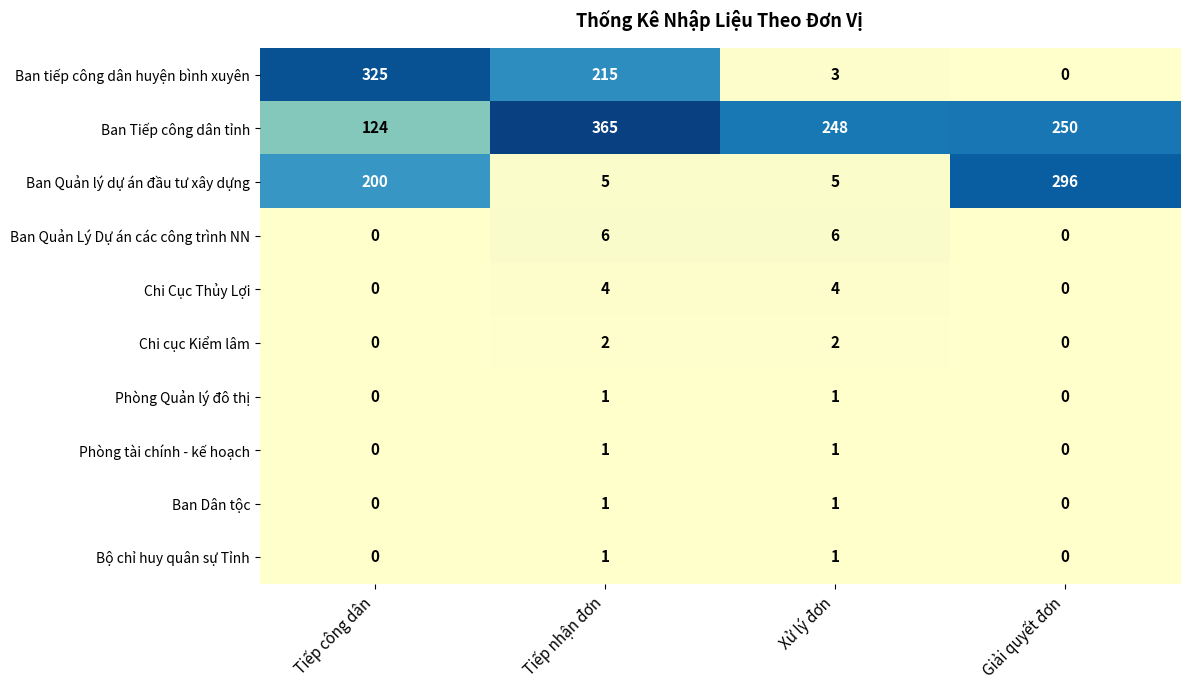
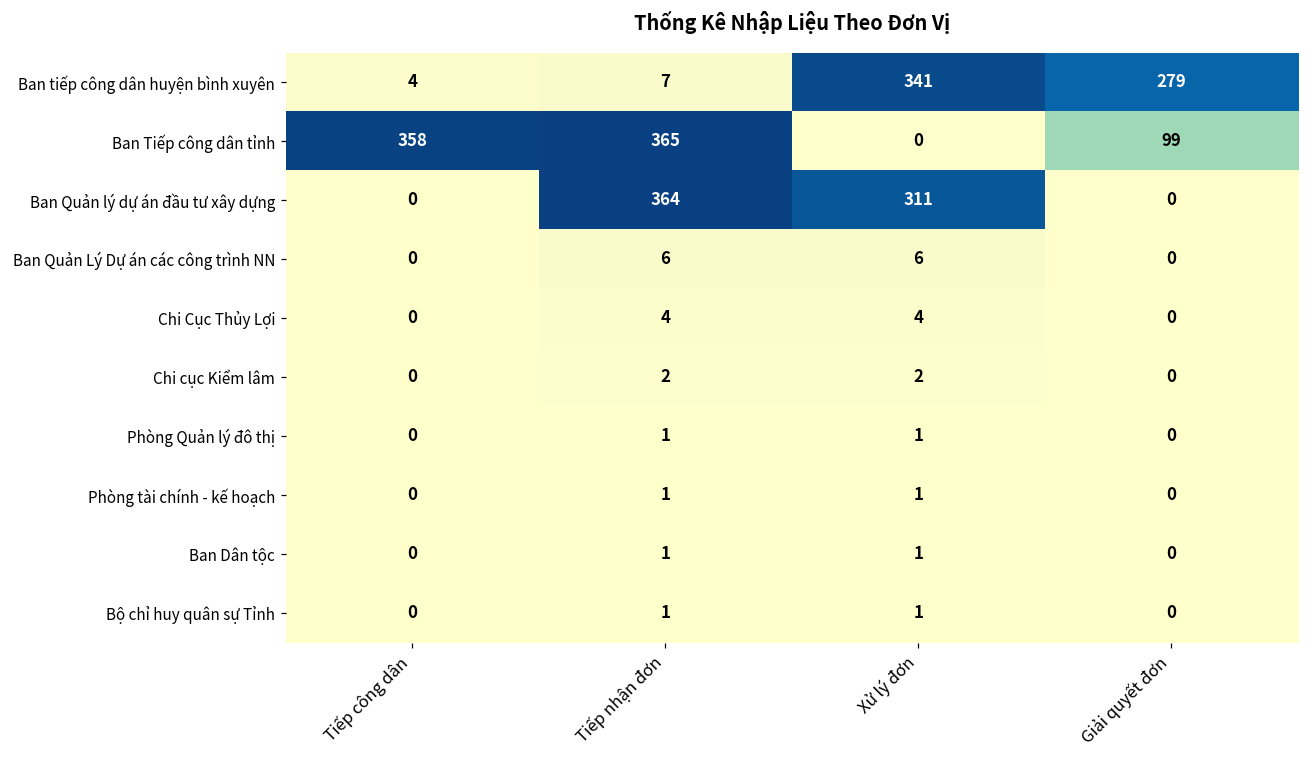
Ban tiếp công dân huyện bình xuyên, Tiếp công dân: 325 -> 4
Ban tiếp công dân huyện bình xuyên, Tiếp nhận đơn: 215 -> 7
Ban tiếp công dân huyện bình xuyên, Xử lý đơn: 3 -> 341
Ban tiếp công dân huyện bình xuyên, Giải quyết đơn: 0 -> 279
Ban Tiếp công dân tỉnh, Tiếp công dân: 124 -> 358
Ban Tiếp công dân tỉnh, Xử lý đơn: 248 -> 0
Ban Tiếp công dân tỉnh, Giải quyết đơn: 250 -> 99
Ban Quản lý dự án đầu tư xây dựng, Tiếp công dân: 200 -> 0
Ban Quản lý dự án đầu tư xây dựng, Tiếp nhận đơn: 5 -> 364
Ban Quản lý dự án đầu tư xây dựng, Xử lý đơn: 5 -> 311
Ban Quản lý dự án đầu tư xây dựng, Giải quyết đơn: 296 -> 0
